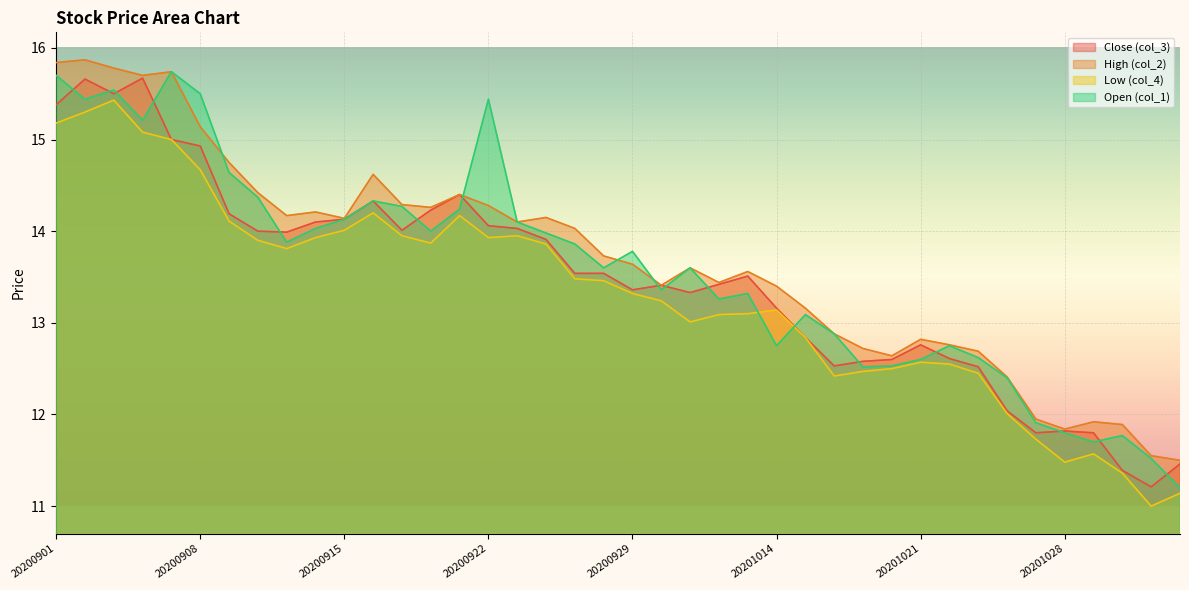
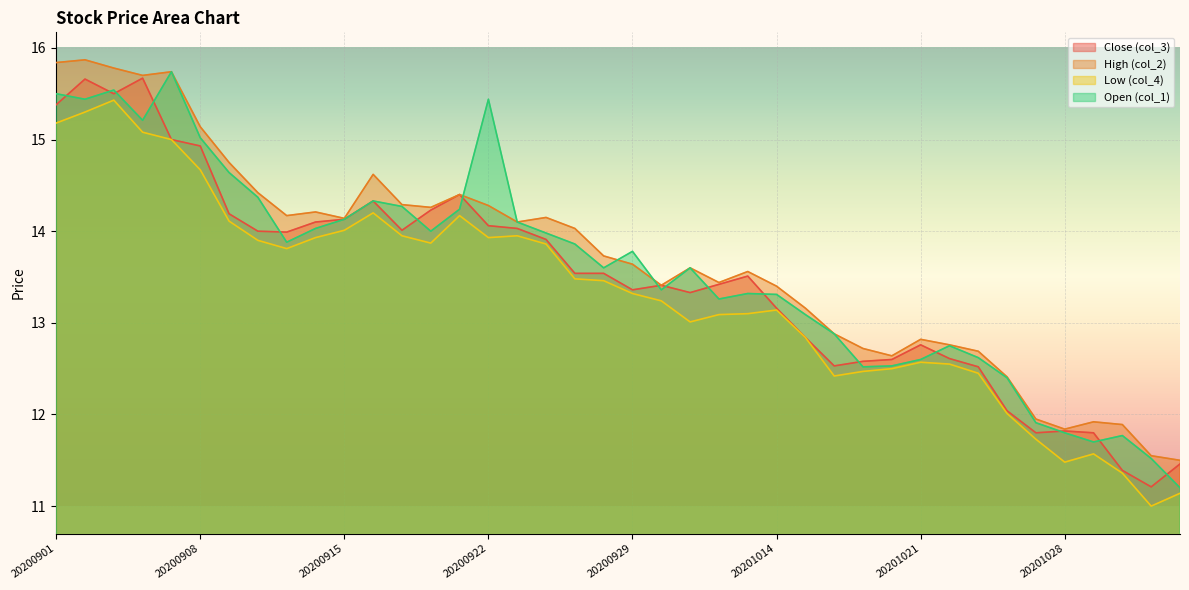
Open (col_1), 20200901: 15.7 -> 15.5
Open (col_1), 20200908: 15.5 -> 15.0
Open (col_1), 20201014: 12.8 -> 13.3
